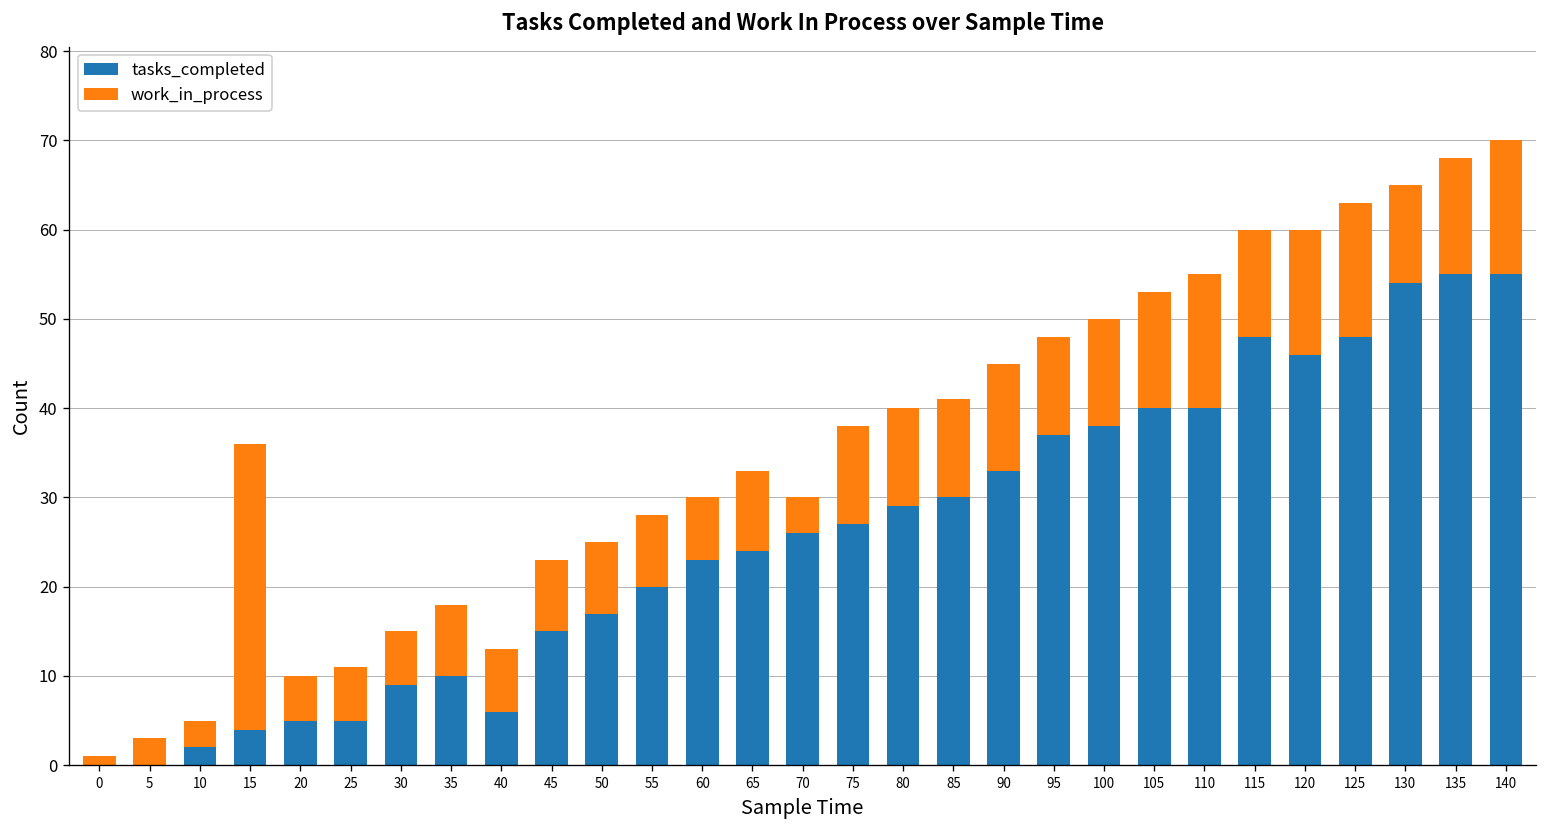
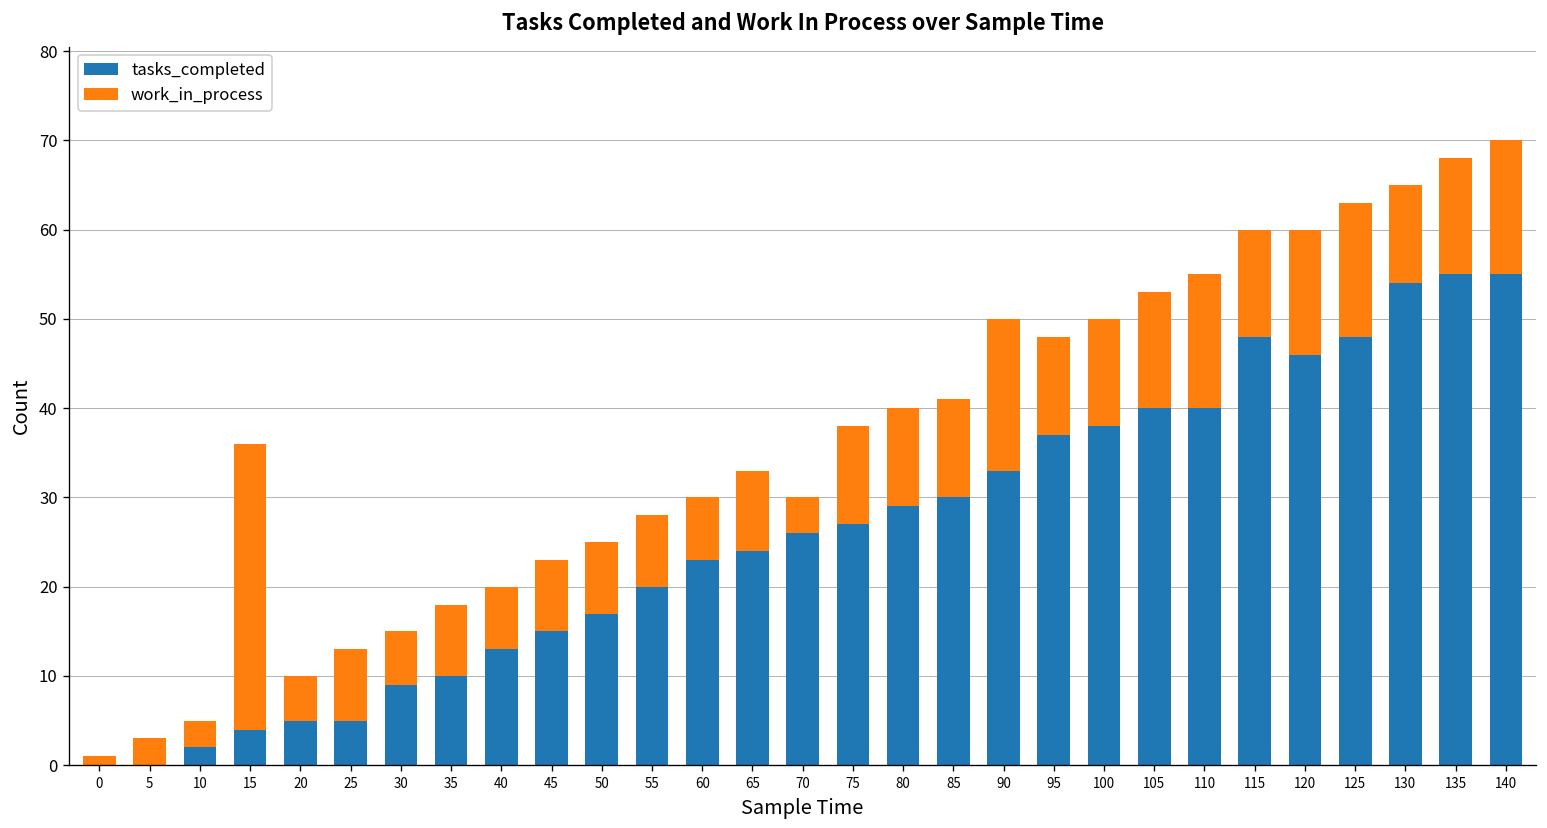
work_in_process, 25: 6 -> 8
tasks_completed, 40: 6 -> 13
work_in_process, 90: 12 -> 17
